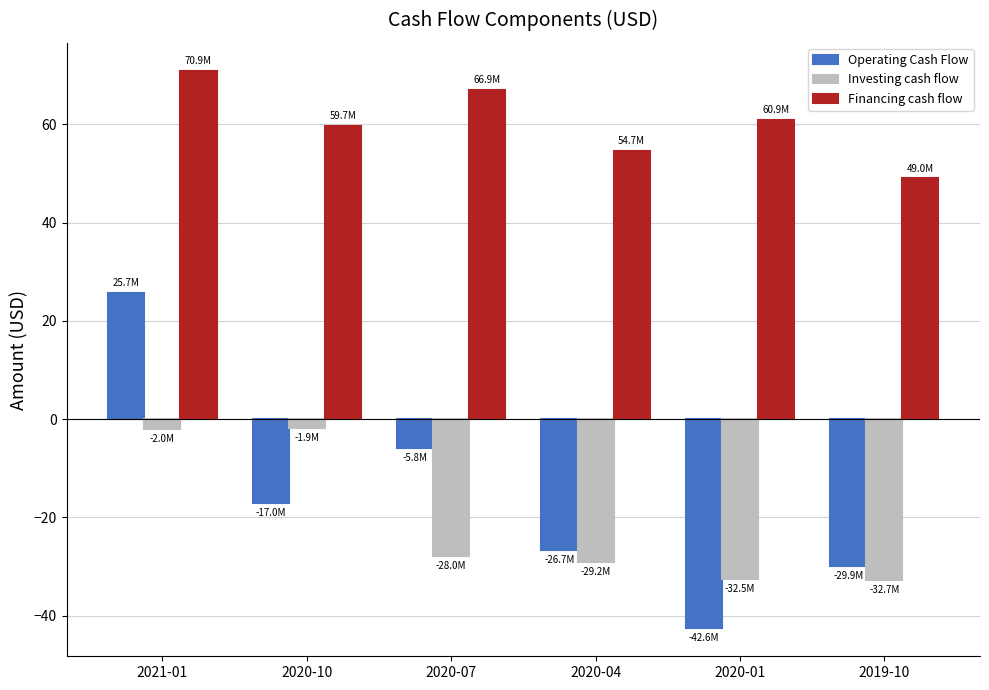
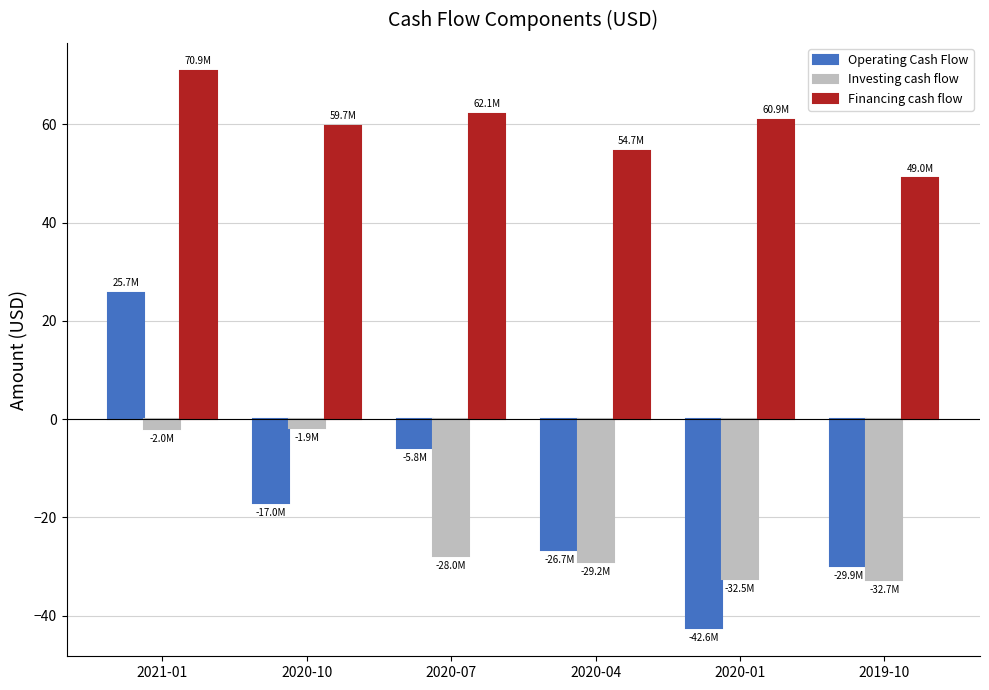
Financing cash flow, 2020-07: 66.9M -> 62.1M
